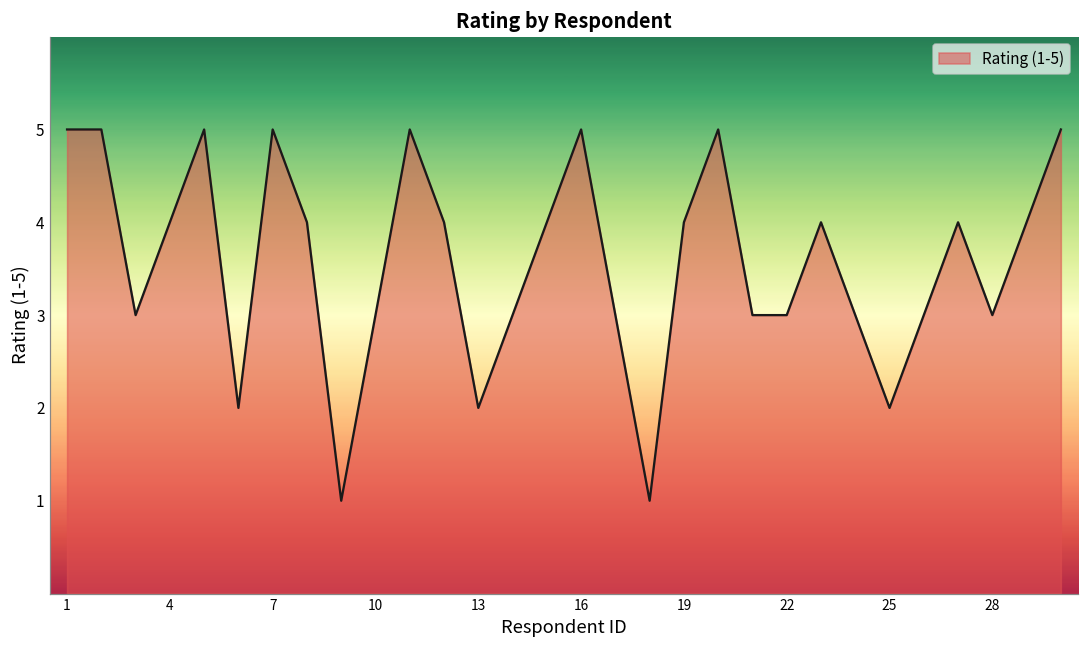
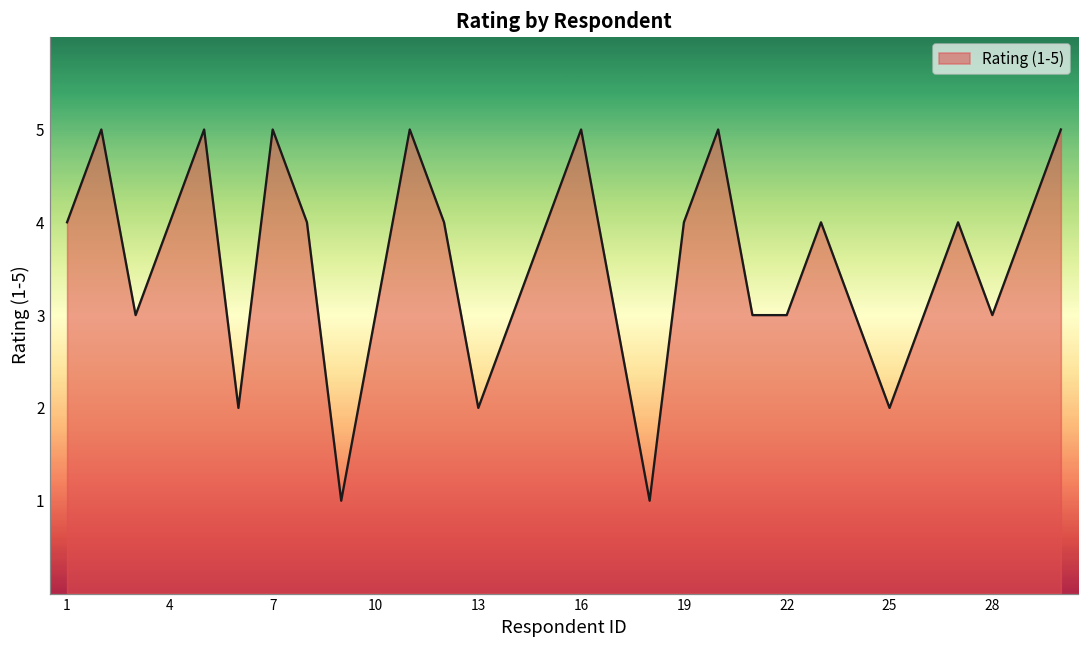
1: 5 -> 4
